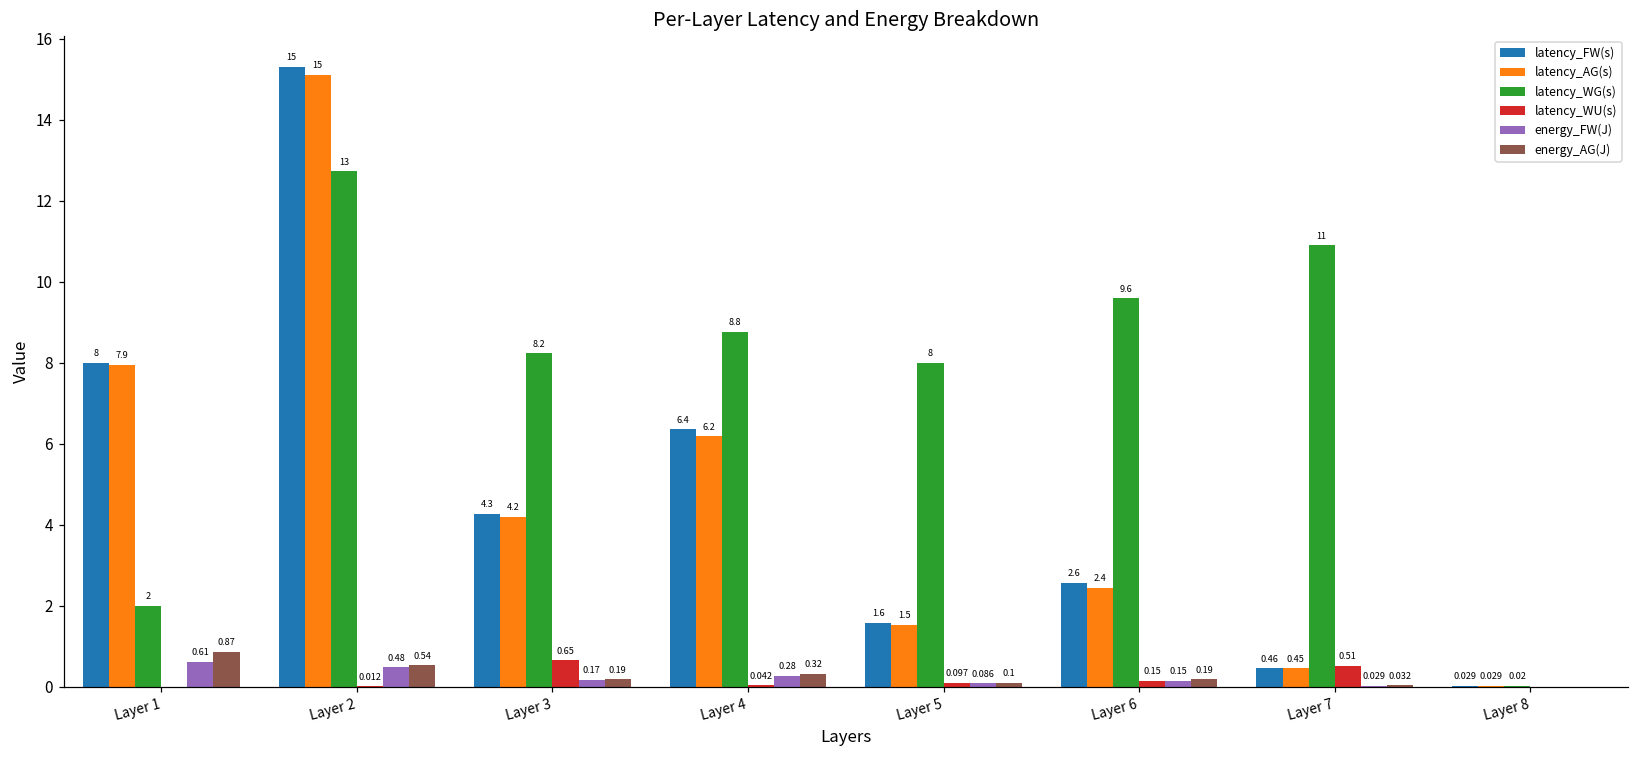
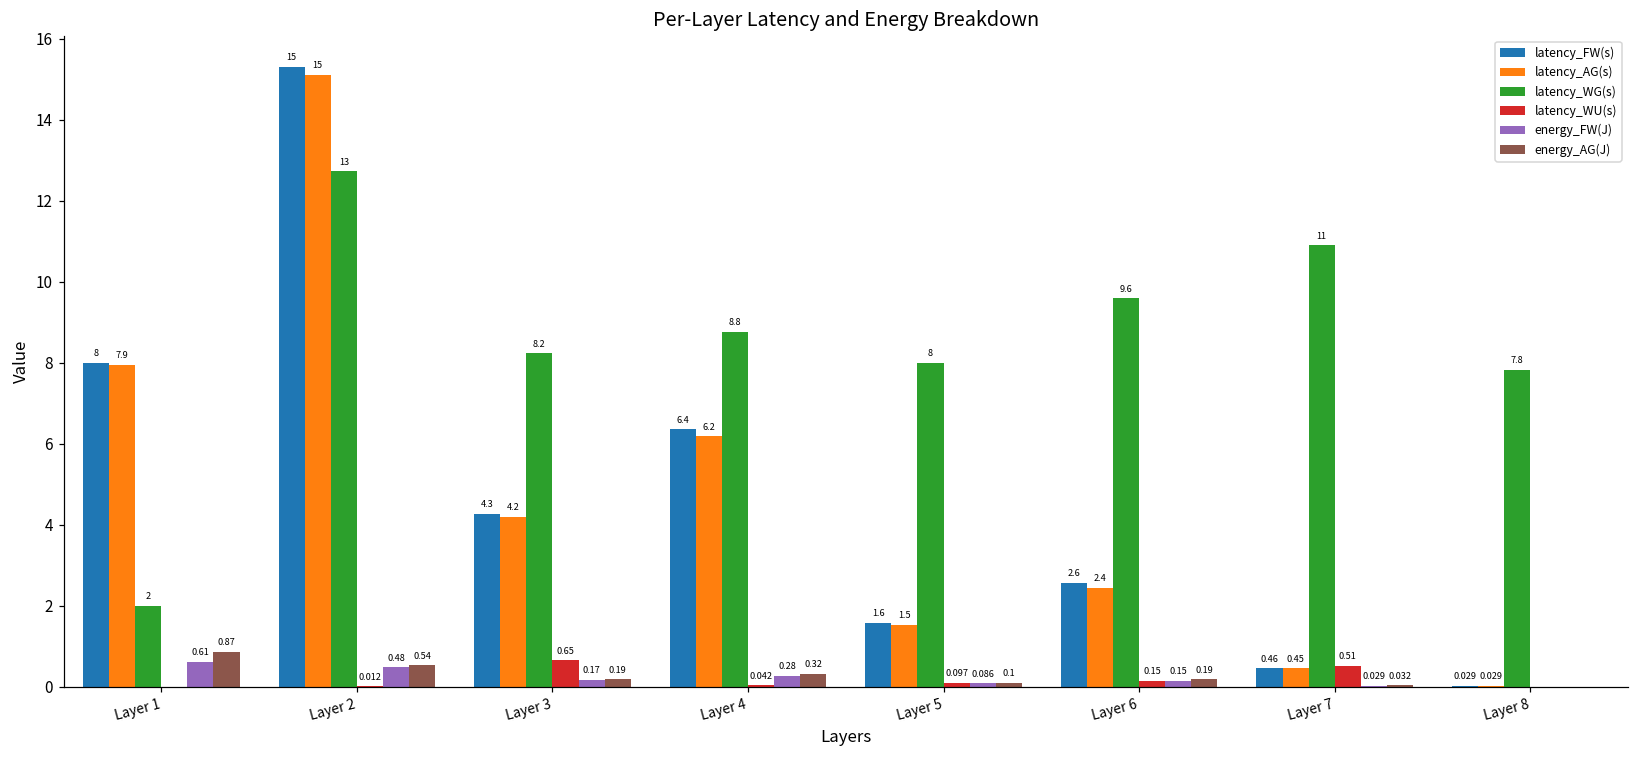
latency_WG(s), Layer 8: 0.02 -> 7.8
